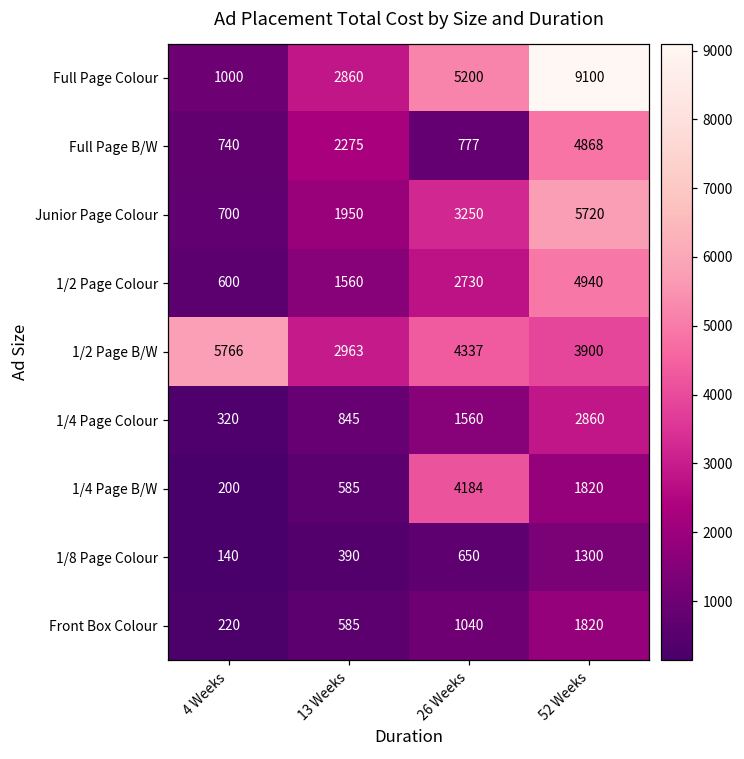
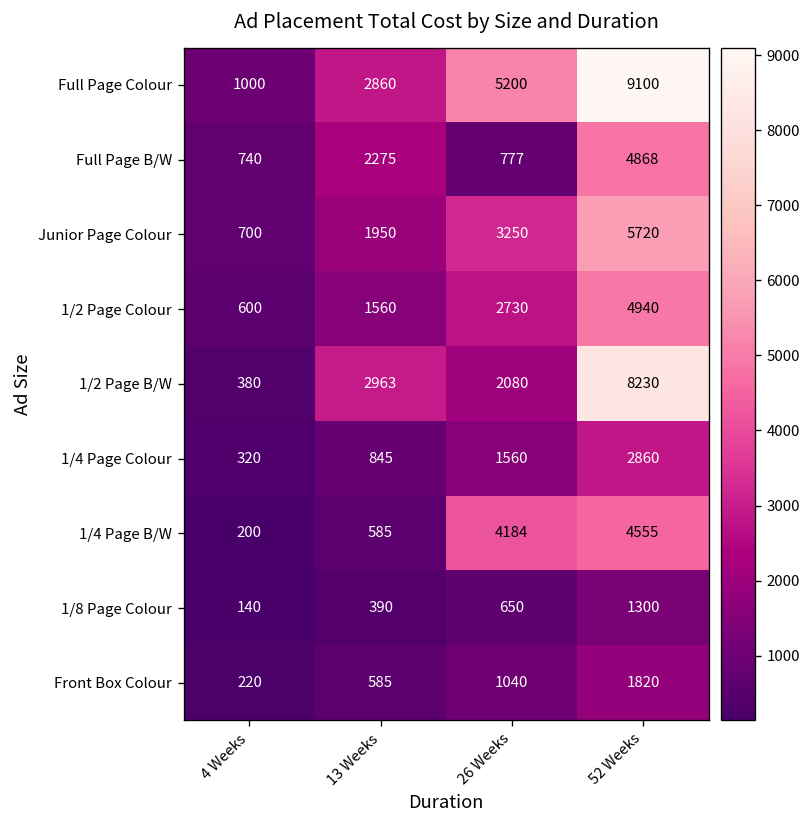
1/2 Page B/W, 4 Weeks: 5766 -> 380
1/2 Page B/W, 26 Weeks: 4337 -> 2080
1/2 Page B/W, 52 Weeks: 3900 -> 8230
1/4 Page B/W, 52 Weeks: 1820 -> 4555
